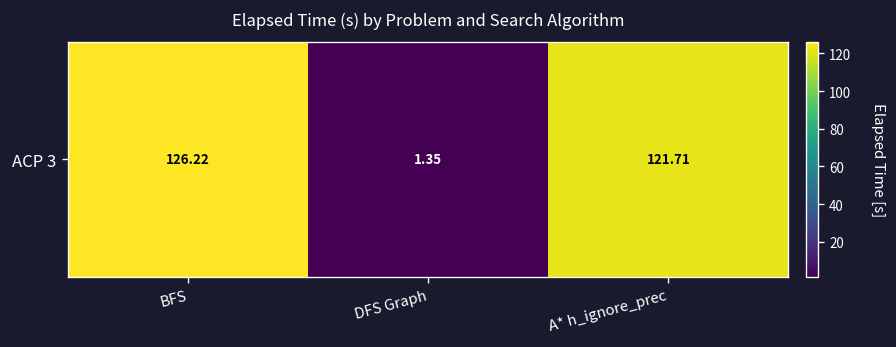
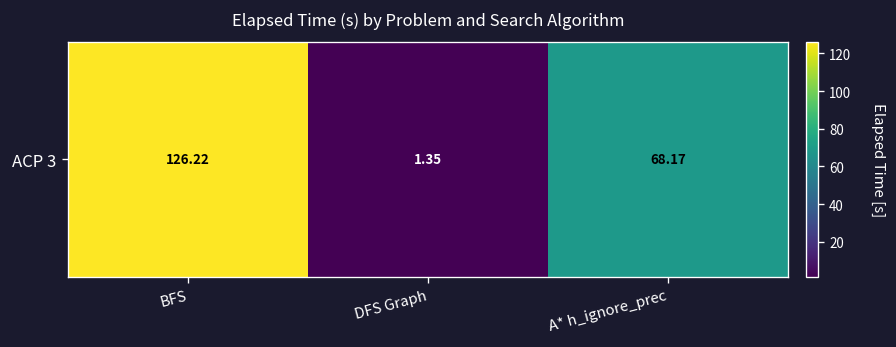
ACP 3, A* h_ignore_prec: 121.71 -> 68.17
